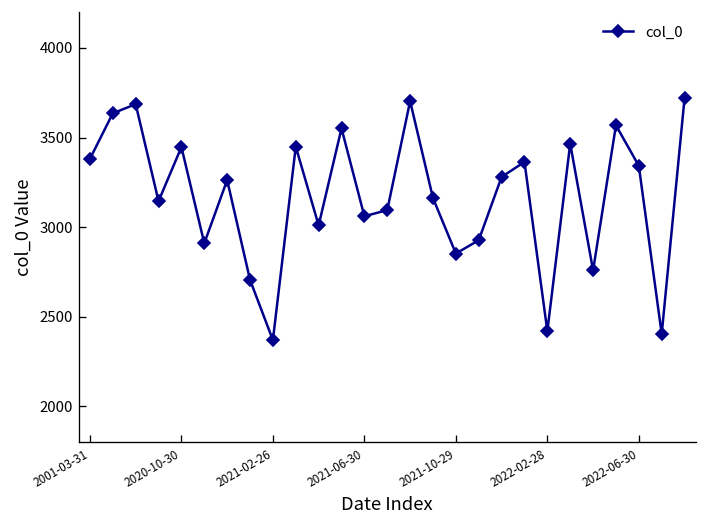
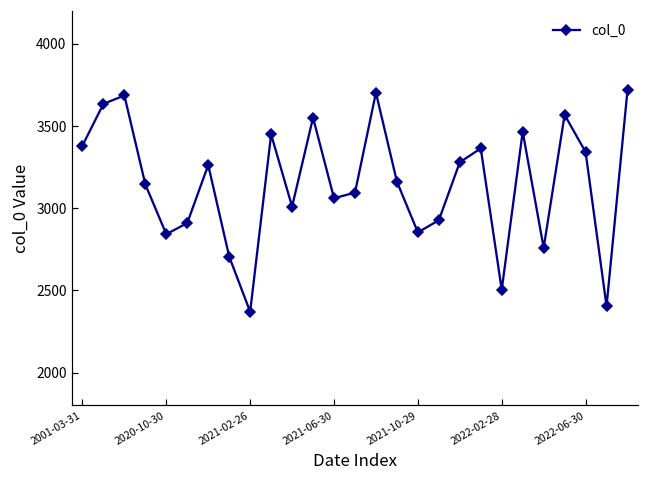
2020-10-30: 3450 -> 2840
2022-02-28: 2420 -> 2500
